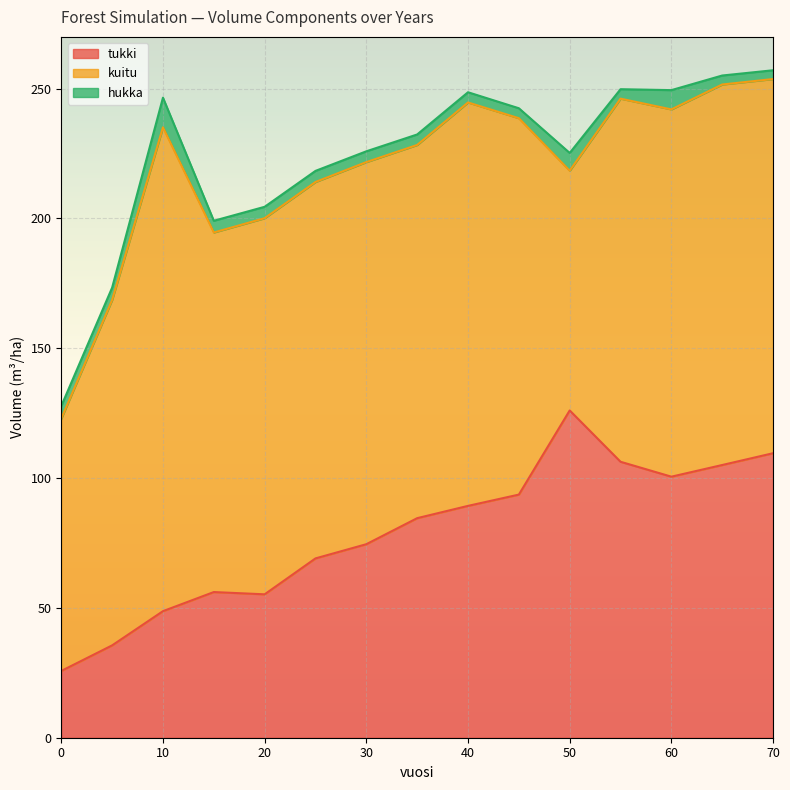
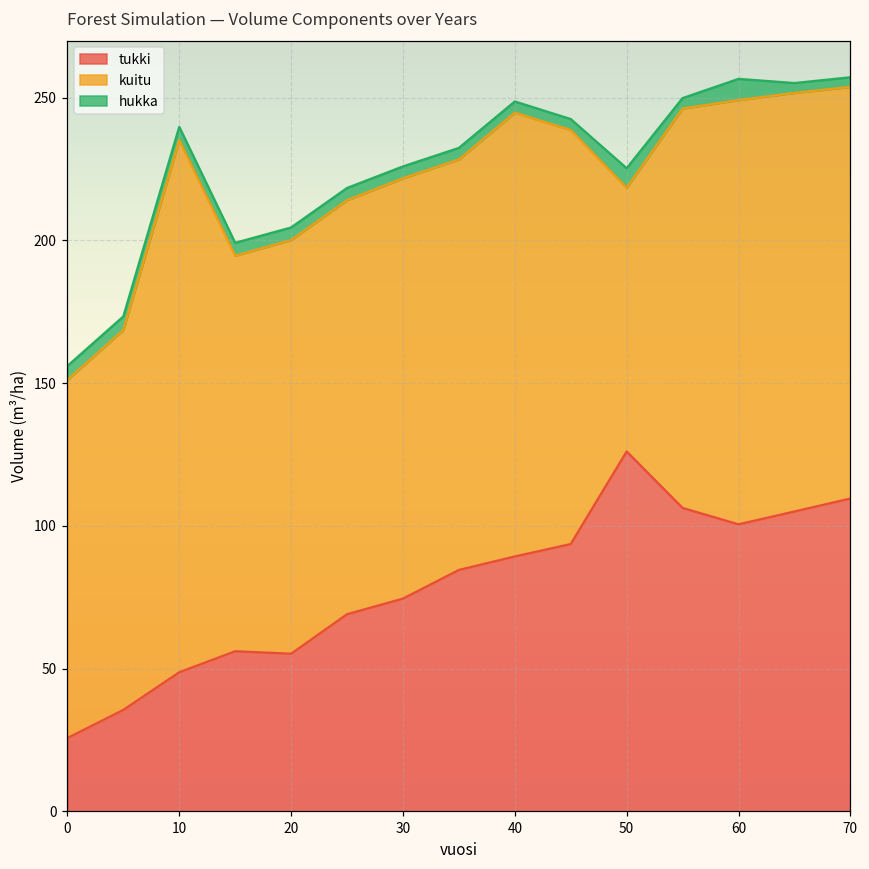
kuitu, 0: 97 -> 125
hukka, 10: 11 -> 5
kuitu, 60: 141 -> 149
